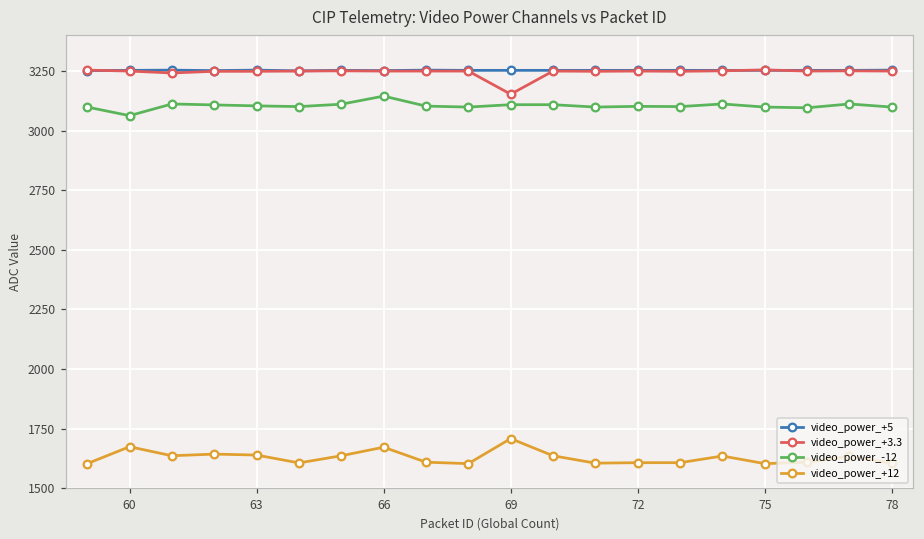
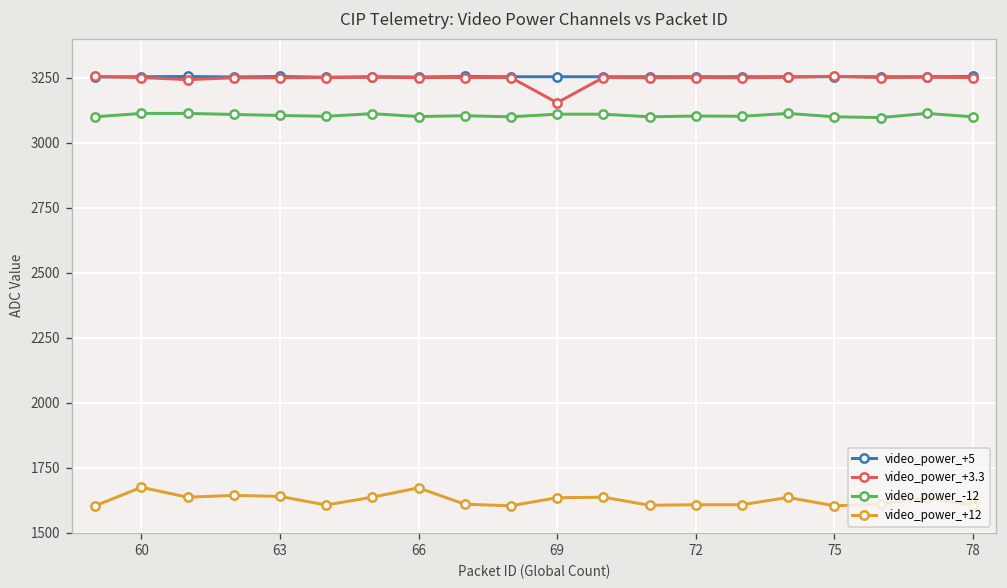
video_power_-12, 60: 3060 -> 3110
video_power_-12, 66: 3150 -> 3100
video_power_+12, 69: 1710 -> 1630
